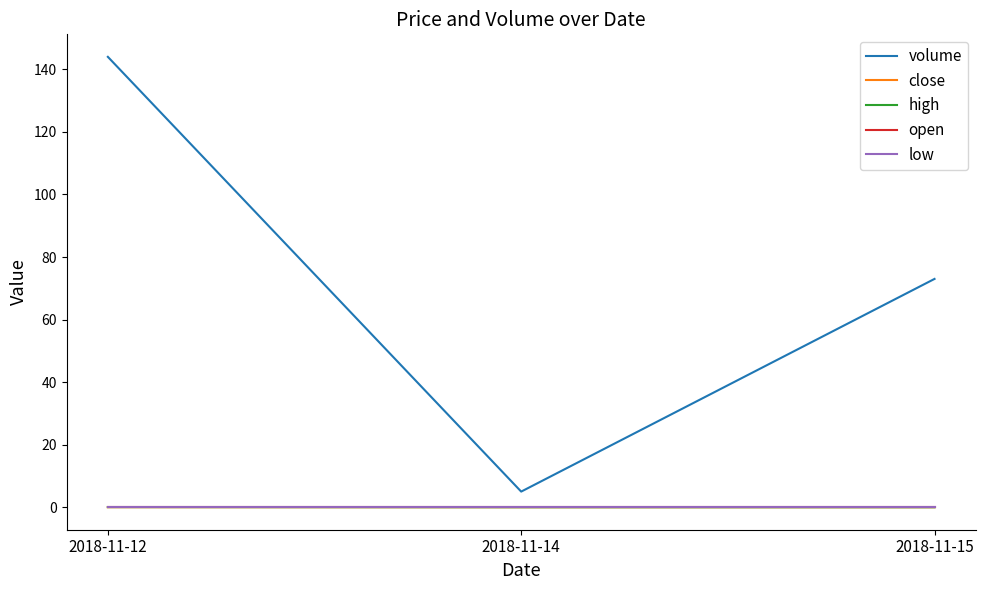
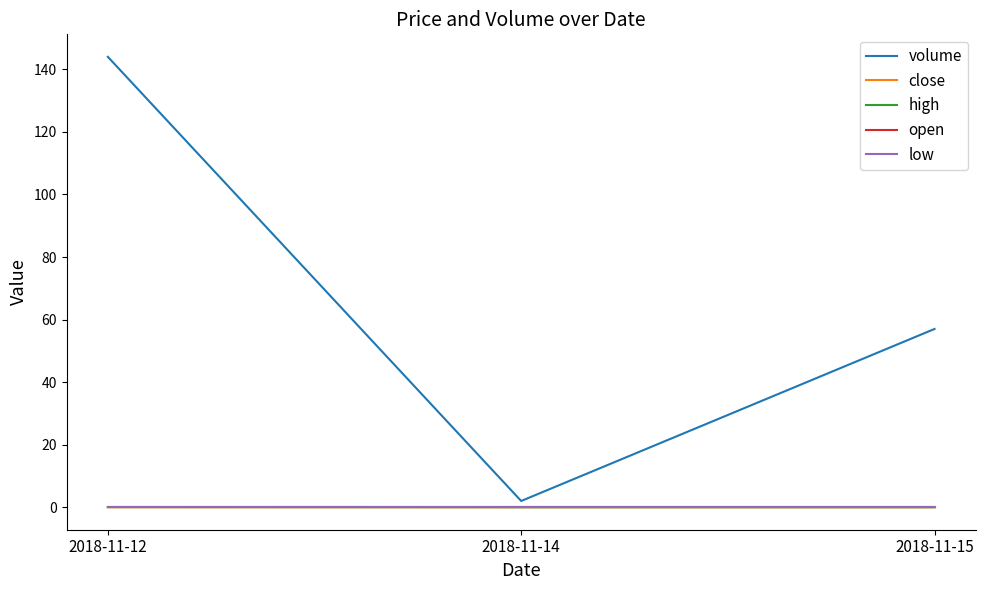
volume, 2018-11-14: 5 -> 2
volume, 2018-11-15: 73 -> 57
